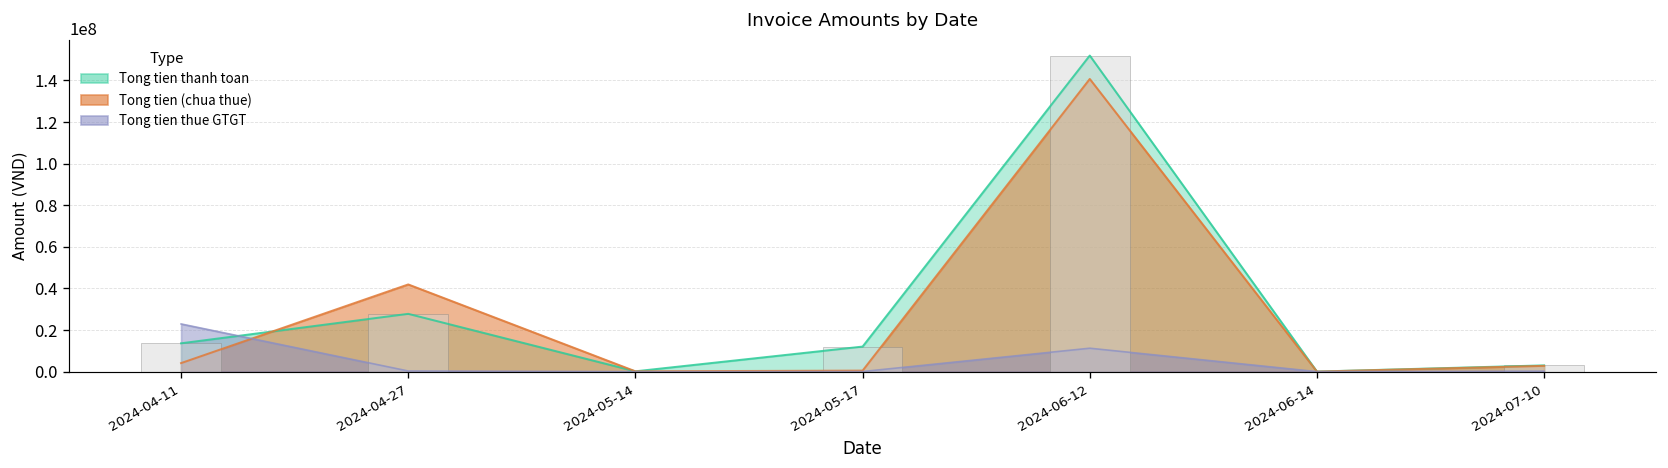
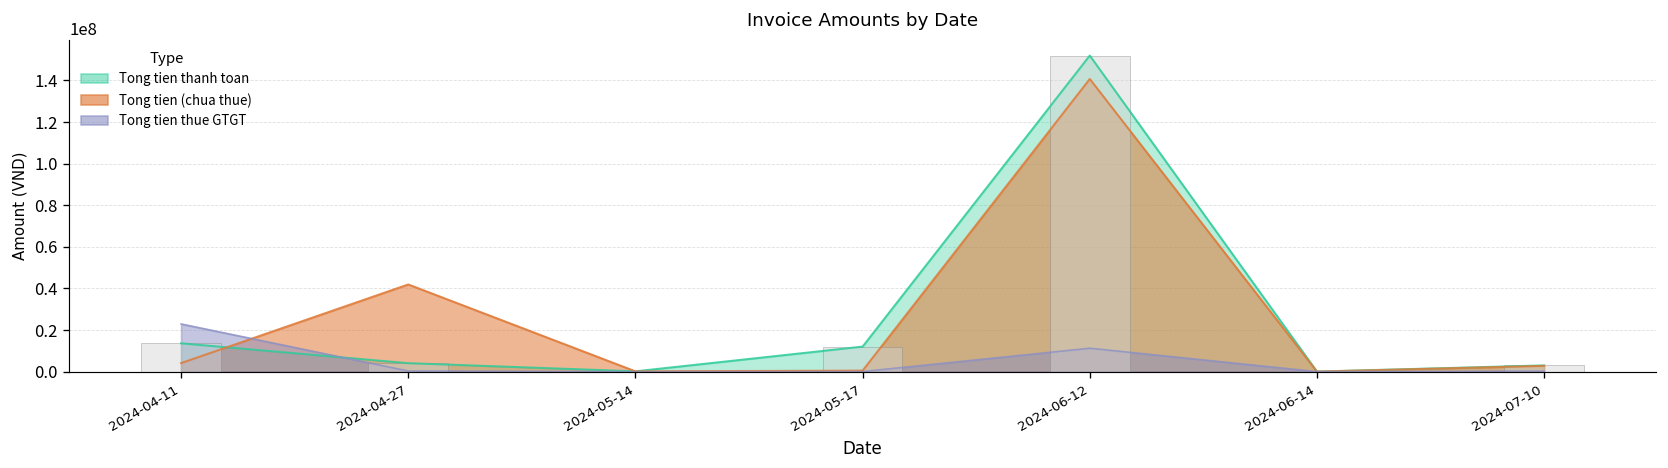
Tong tien thanh toan, 2024-04-27: 28000000 -> 4000000
